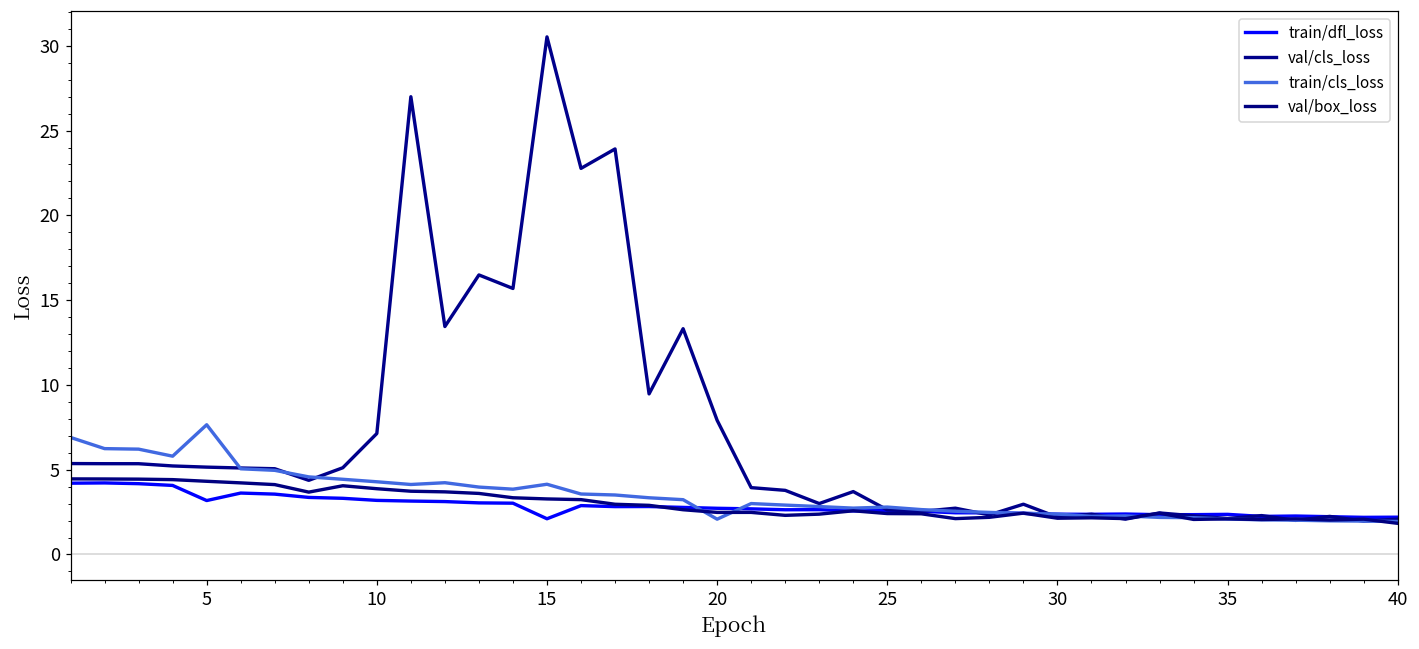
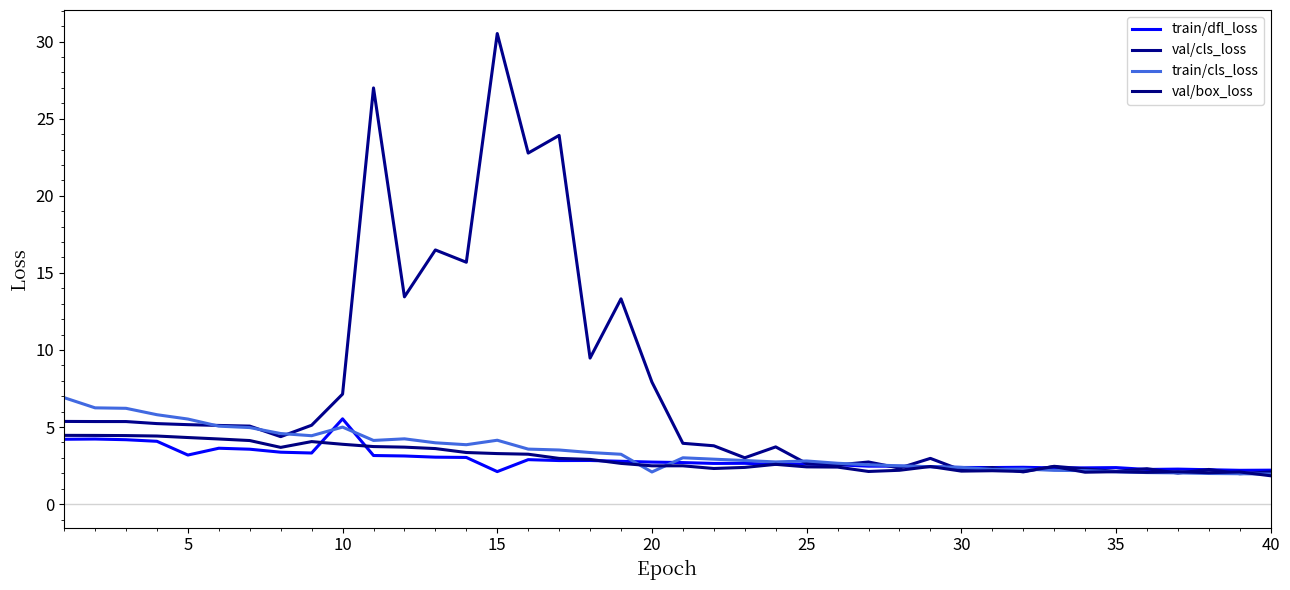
train/cls_loss, 5: 7.7 -> 5.5
train/dfl_loss, 10: 3.2 -> 5.5
train/cls_loss, 10: 4.3 -> 5.0
